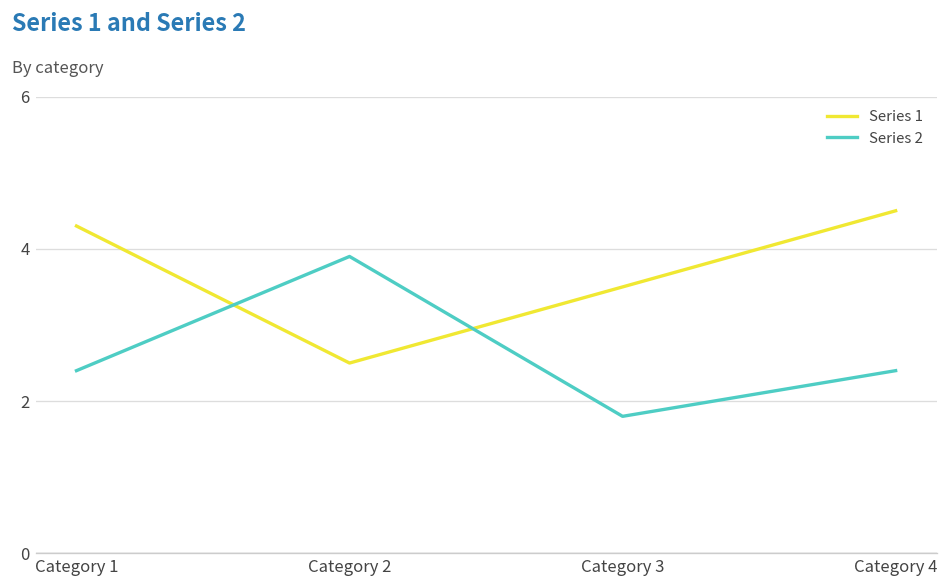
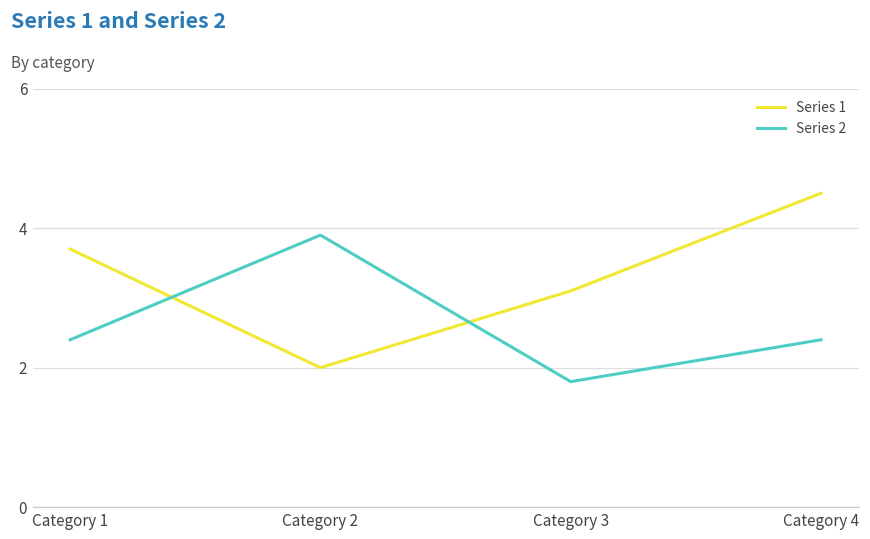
Series 1, Category 1: 4.3 -> 3.7
Series 1, Category 2: 2.5 -> 2.0
Series 1, Category 3: 3.5 -> 3.1
